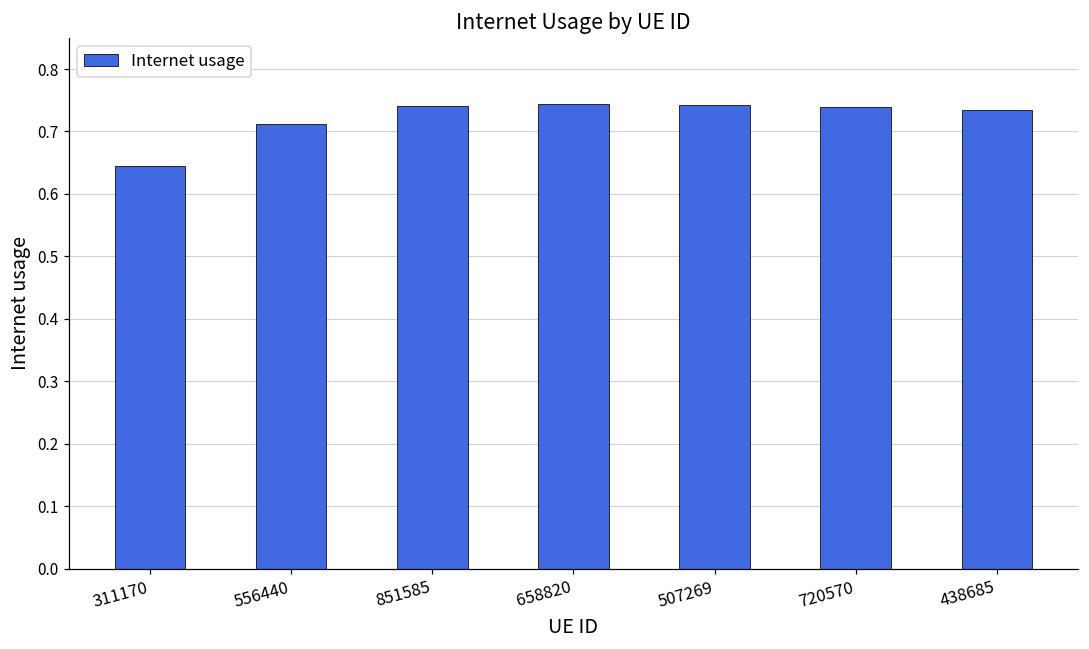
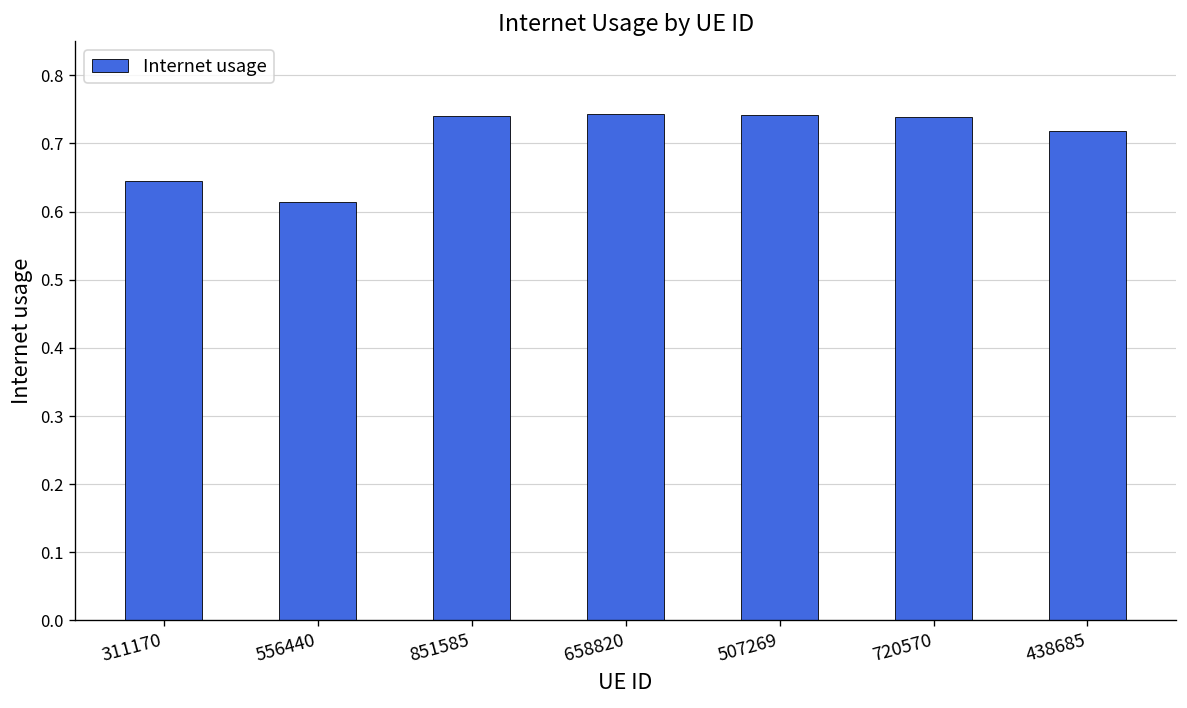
556440: 0.71 -> 0.61
438685: 0.73 -> 0.72
